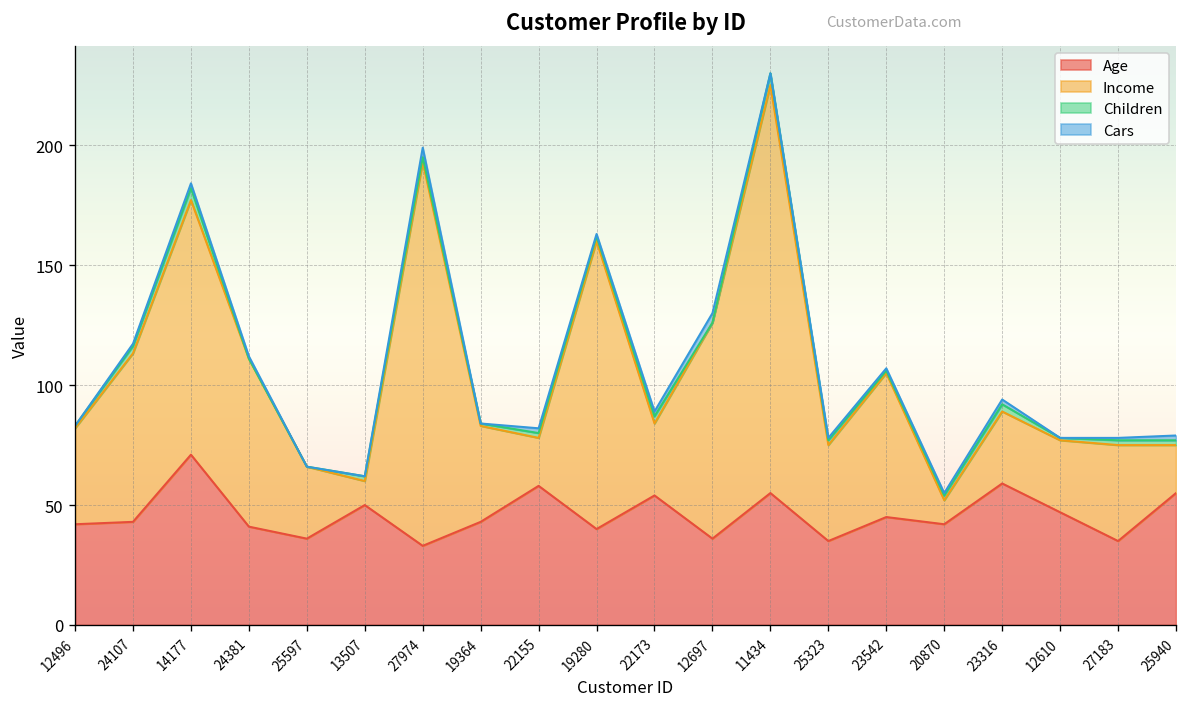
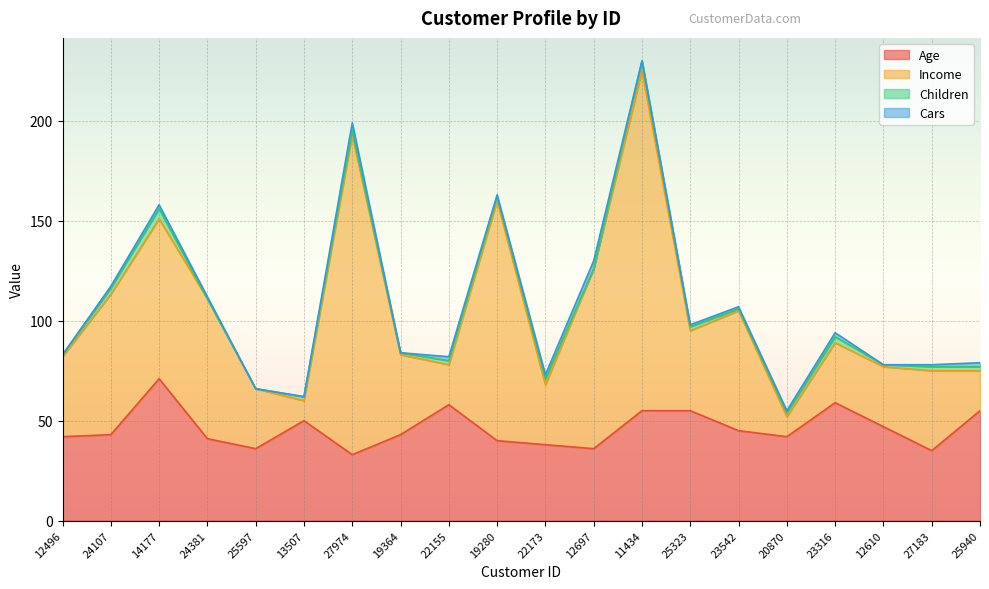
Income, 14177: 106 -> 80
Age, 22173: 54 -> 38
Age, 25323: 35 -> 55
